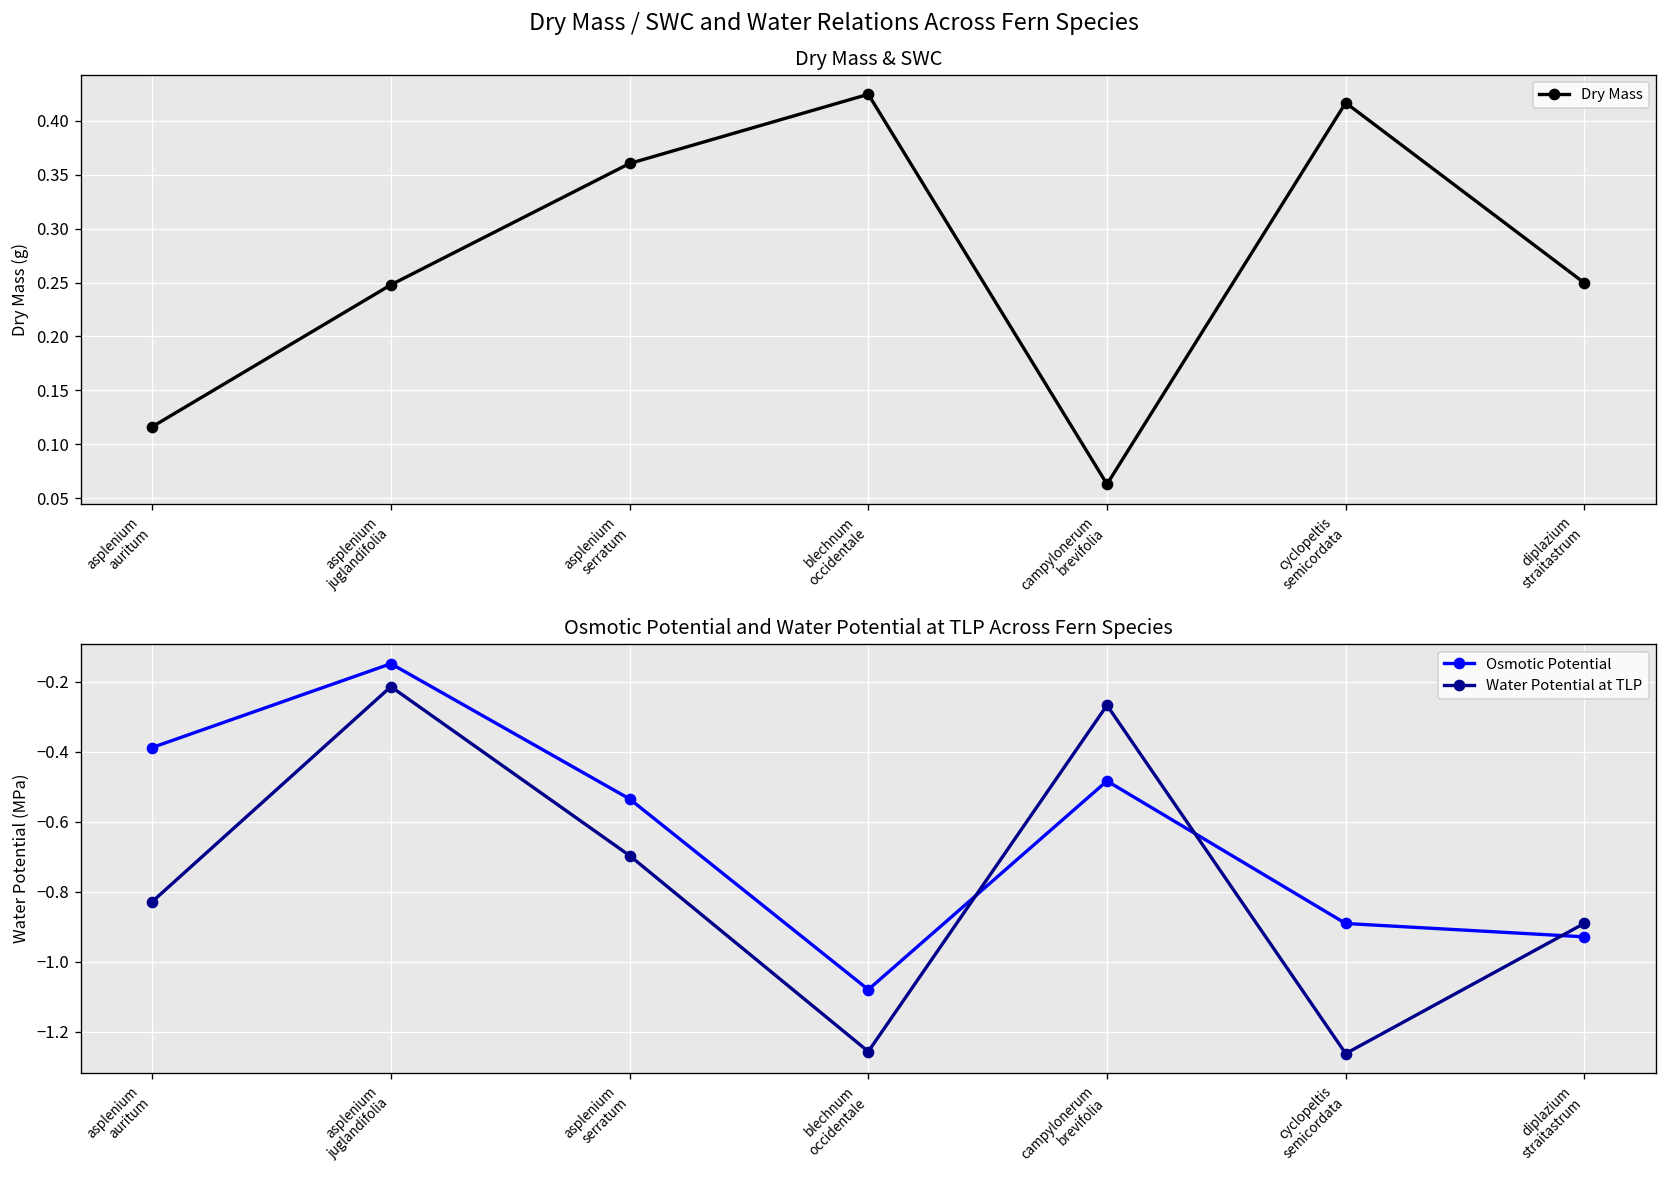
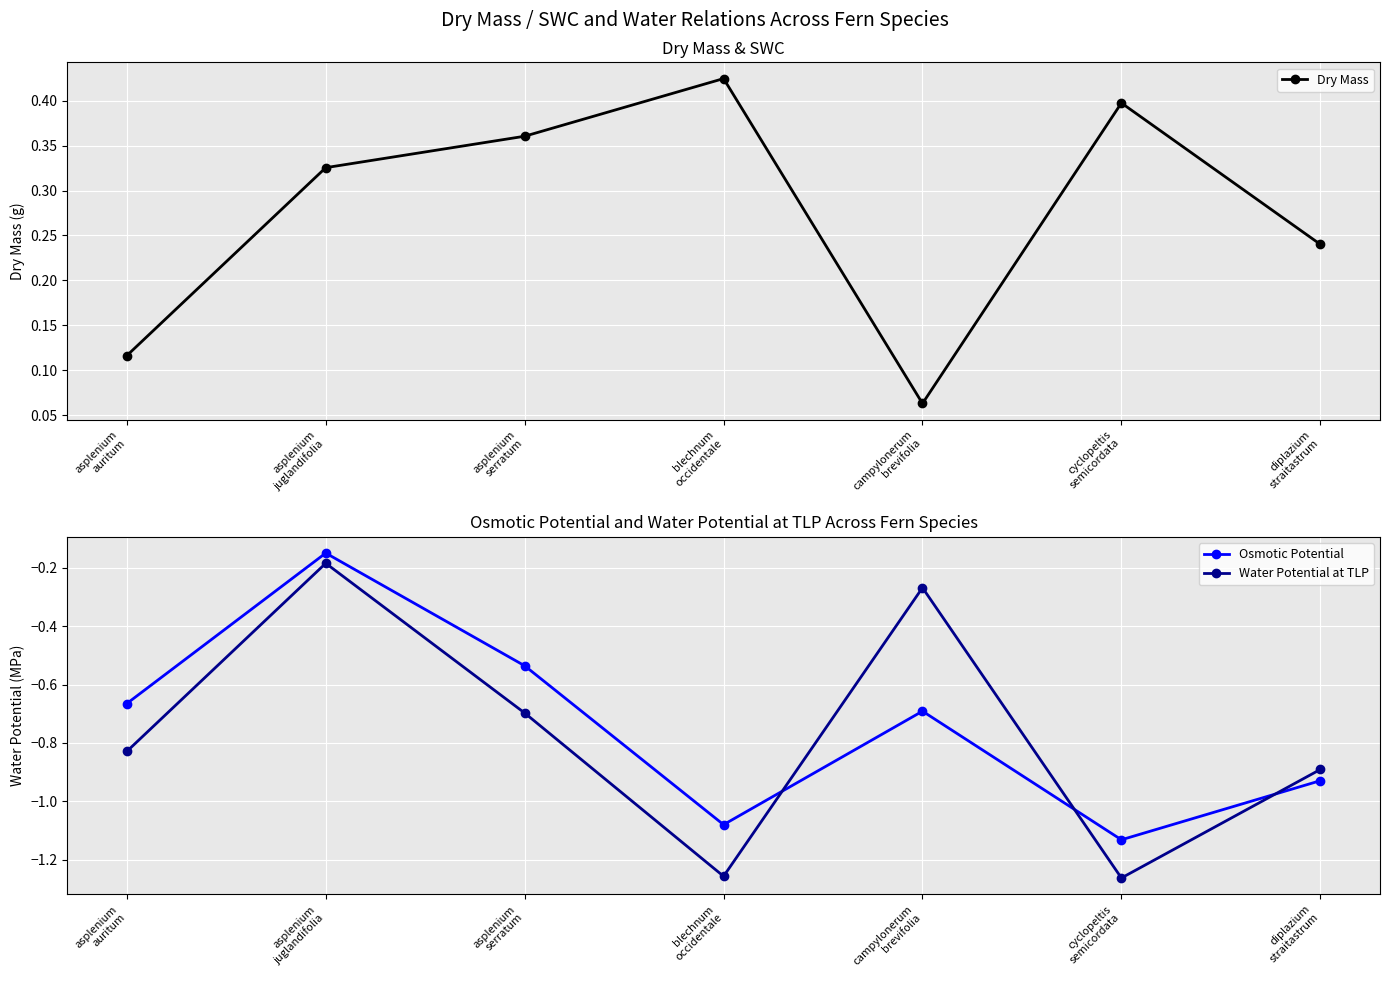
Dry Mass & SWC, asplenium juglandifolia: 0.25 -> 0.33
Dry Mass & SWC, cyclopeltis semicordata: 0.42 -> 0.40
Dry Mass & SWC, diplazium straitastrum: 0.25 -> 0.24
Osmotic Potential and Water Potential at TLP Across Fern Species, Osmotic Potential, asplenium auritum: -0.39 -> -0.66
Osmotic Potential and Water Potential at TLP Across Fern Species, Water Potential at TLP, asplenium juglandifolia: -0.21 -> -0.18
Osmotic Potential and Water Potential at TLP Across Fern Species, Osmotic Potential, campylonerum brevifolia: -0.48 -> -0.69
Osmotic Potential and Water Potential at TLP Across Fern Species, Osmotic Potential, cyclopeltis semicordata: -0.89 -> -1.13
